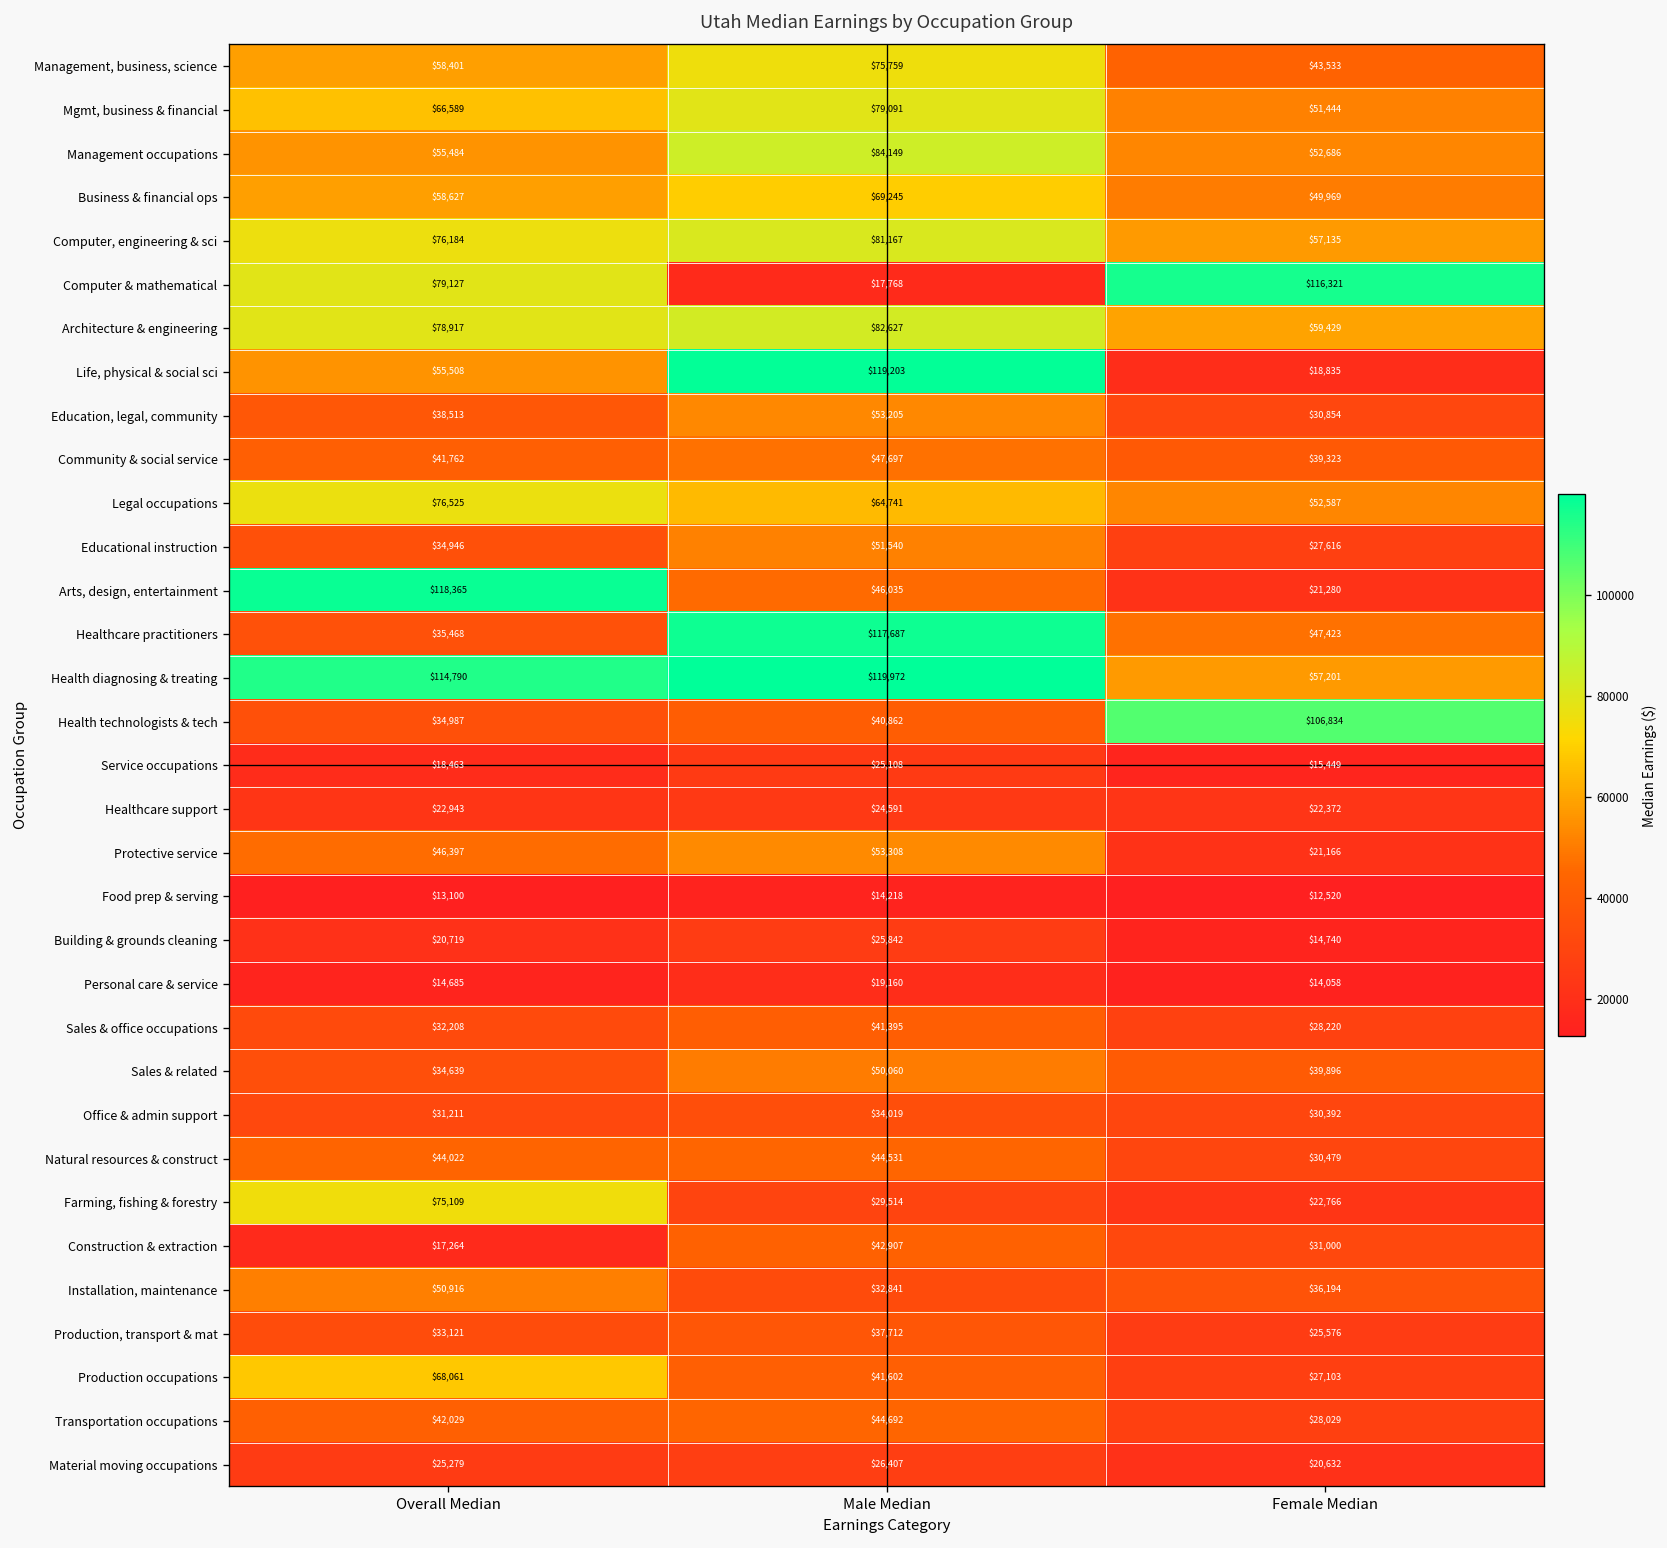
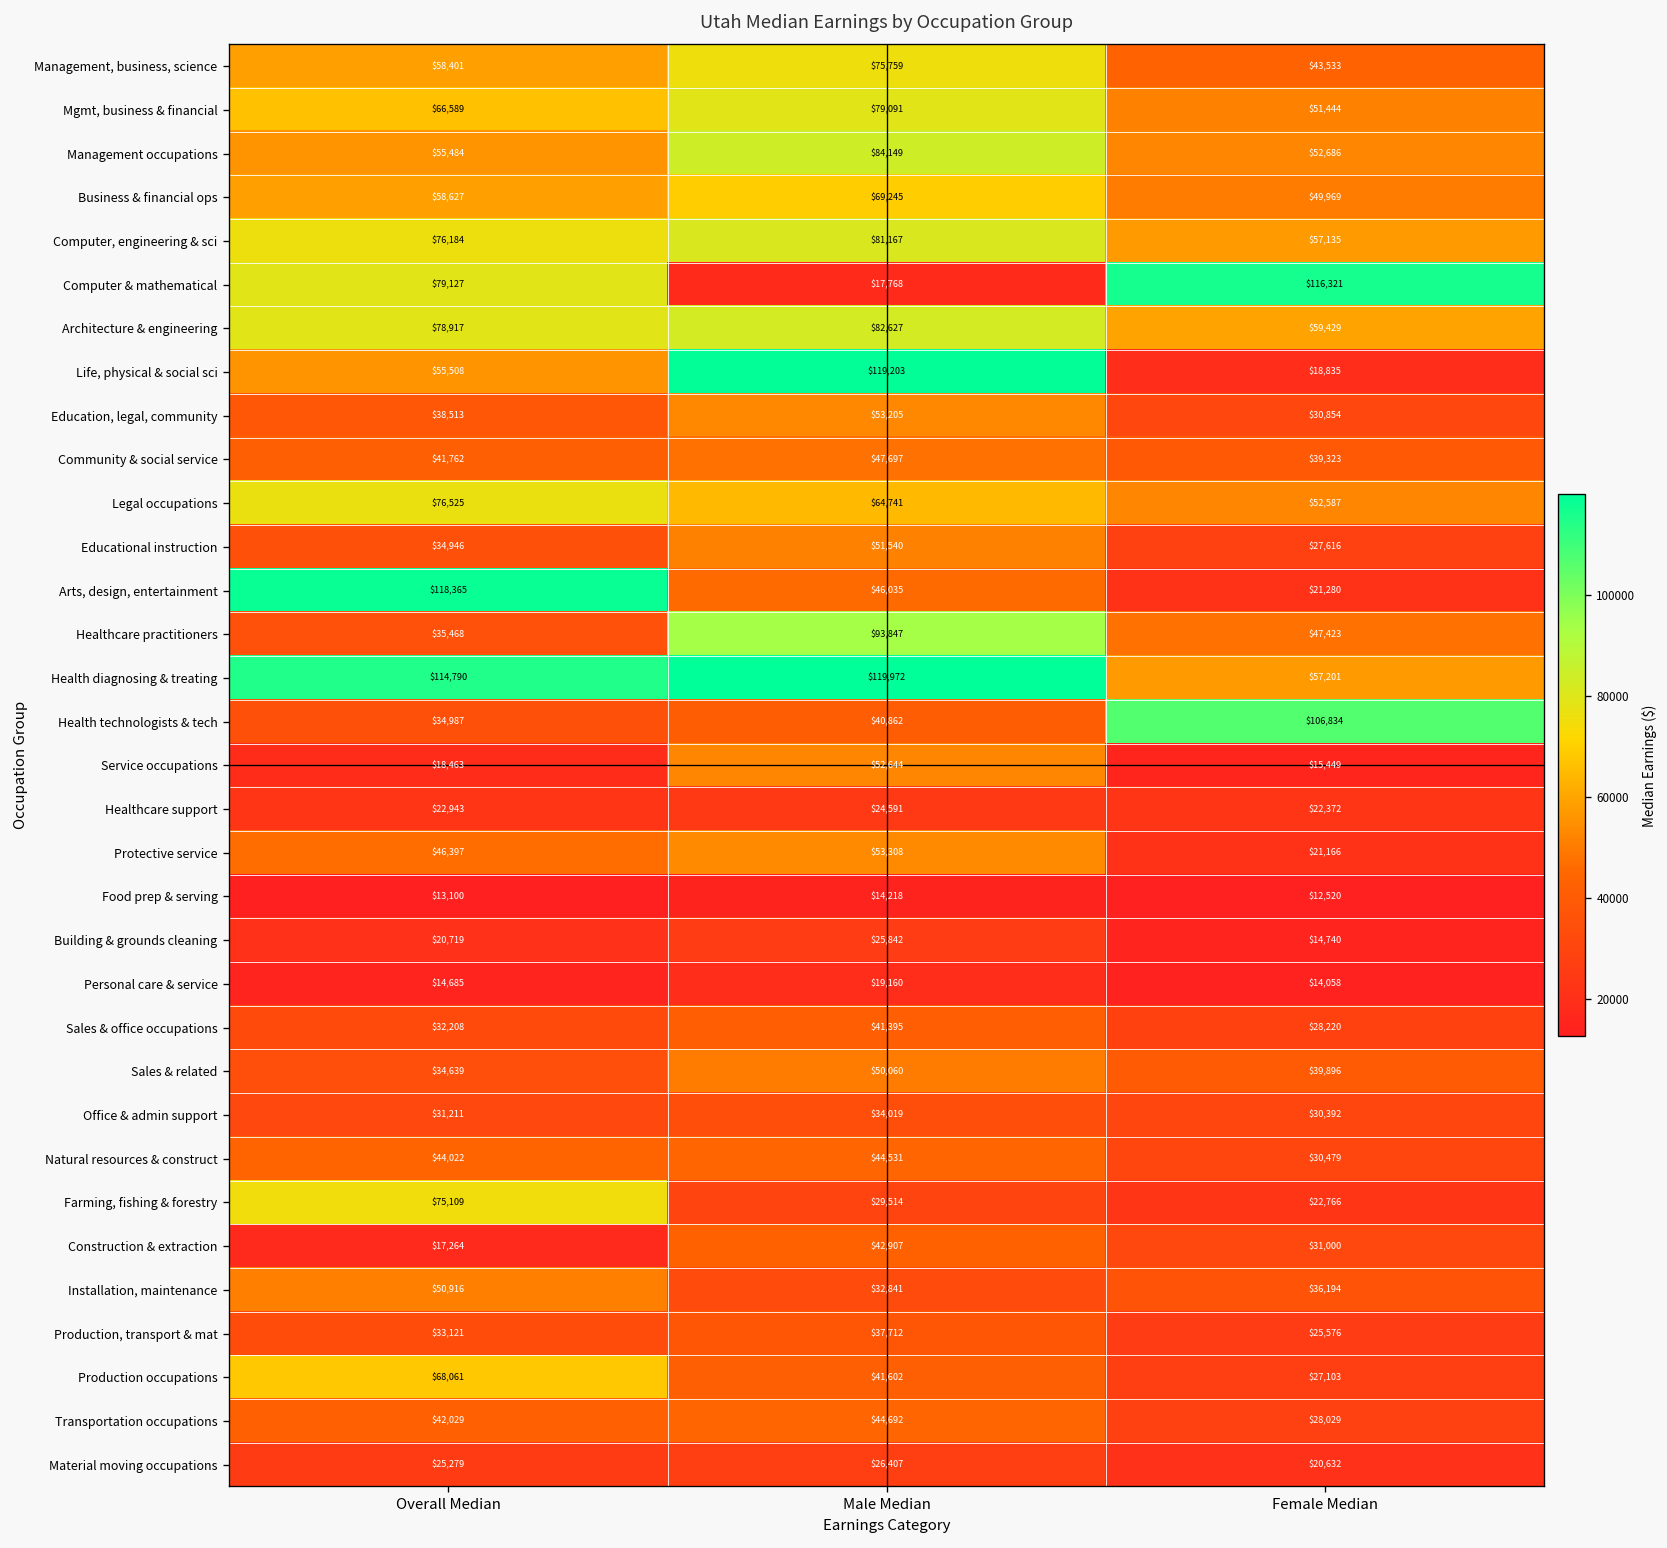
Healthcare practitioners, Male Median: $117,687 -> $93,847
Service occupations, Male Median: $25,108 -> $52,644
